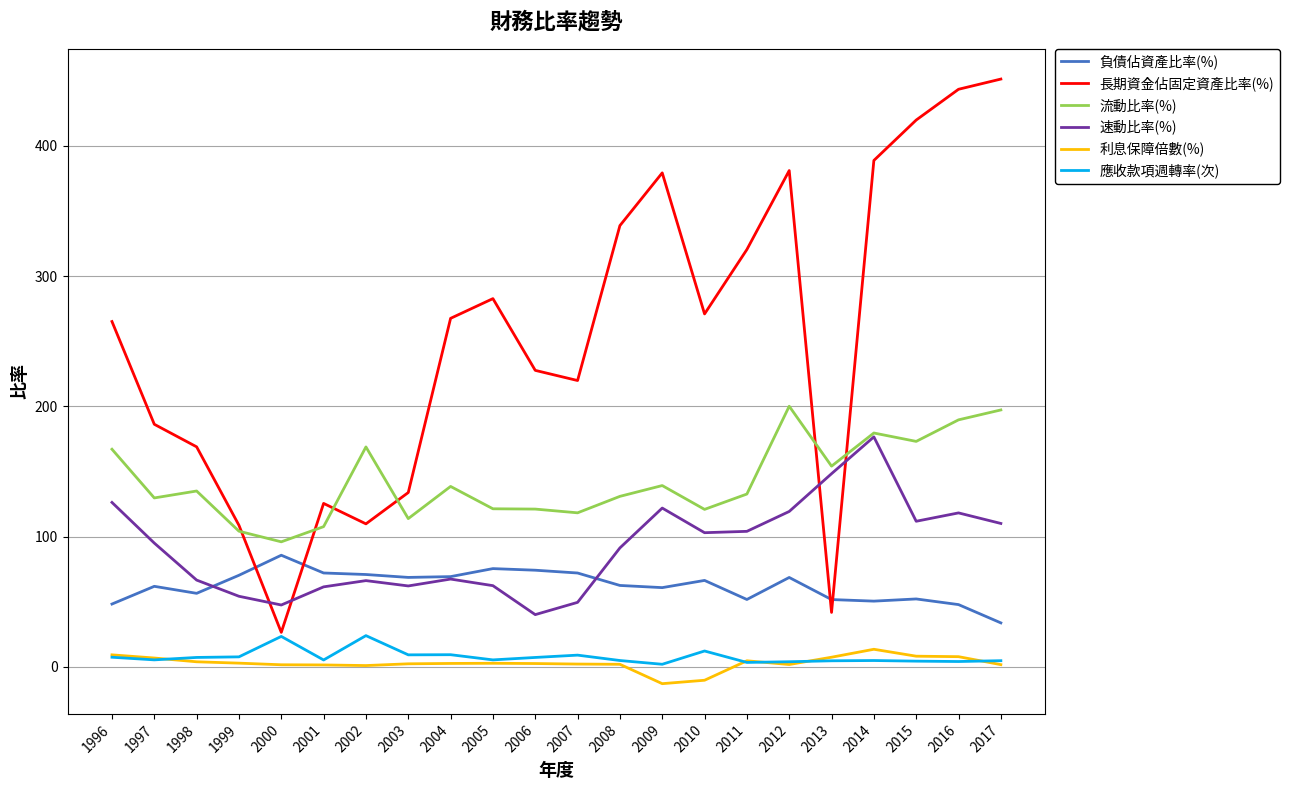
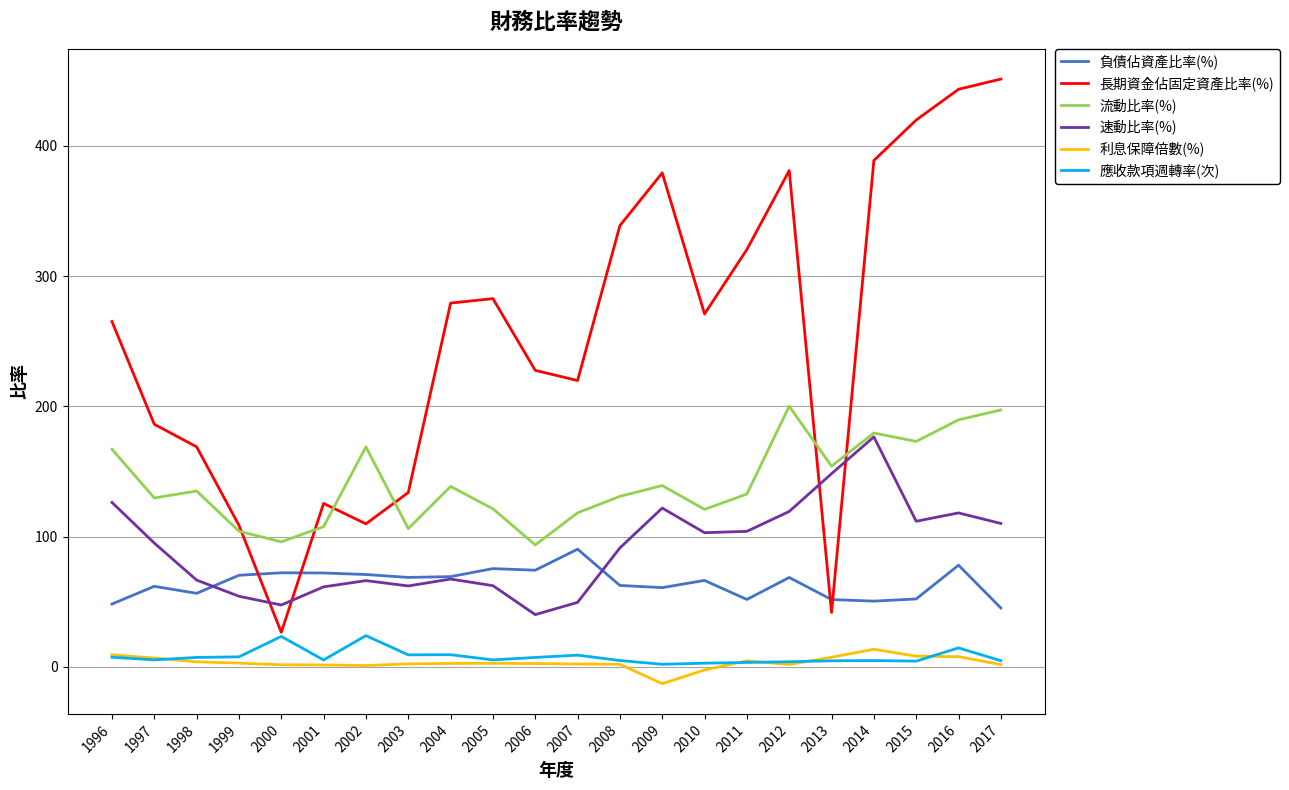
負債佔資產比率(%), 2000: 86 -> 72
流動比率(%), 2003: 114 -> 106
長期資金佔固定資產比率(%), 2004: 268 -> 279
流動比率(%), 2006: 121 -> 94
負債佔資產比率(%), 2007: 72 -> 90
利息保障倍數(%), 2010: -10 -> -2
應收款項週轉率(次), 2010: 12 -> 3
負債佔資產比率(%), 2016: 48 -> 78
應收款項週轉率(次), 2016: 4 -> 15
負債佔資產比率(%), 2017: 34 -> 45
